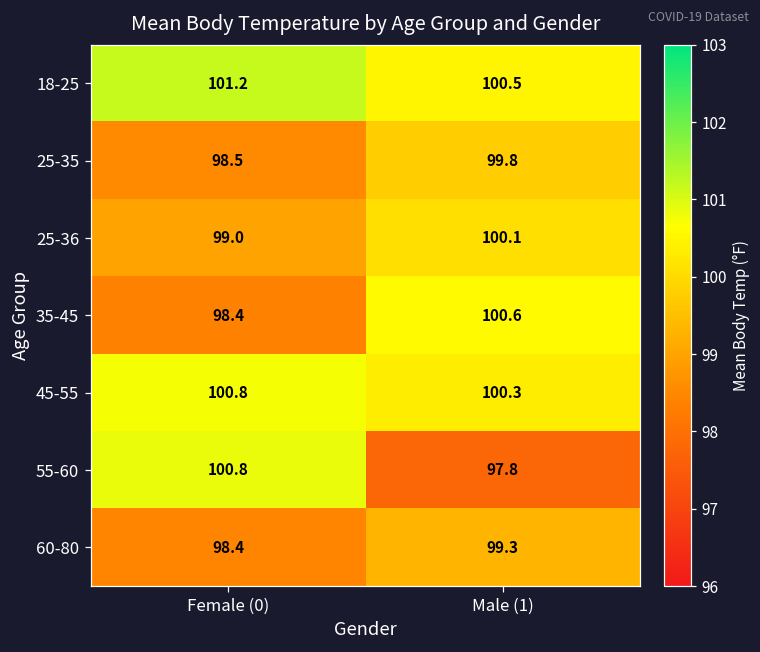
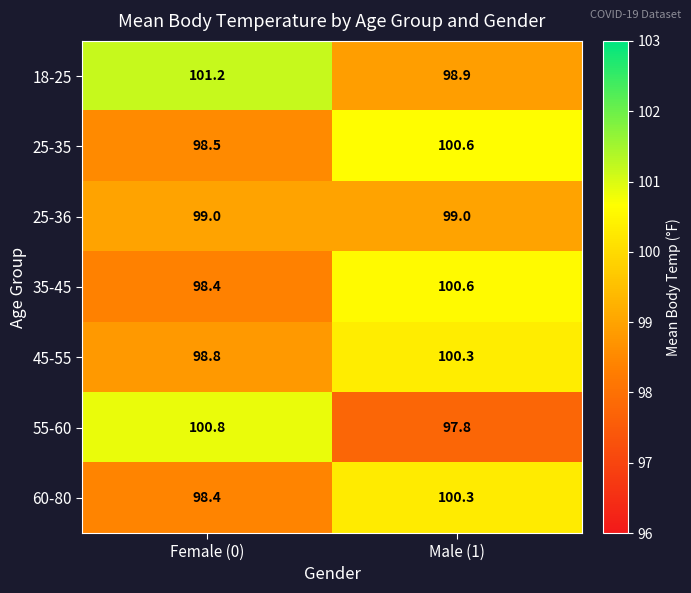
18-25, Male (1): 100.5 -> 98.9
25-35, Male (1): 99.8 -> 100.6
25-36, Male (1): 100.1 -> 99.0
45-55, Female (0): 100.8 -> 98.8
60-80, Male (1): 99.3 -> 100.3
